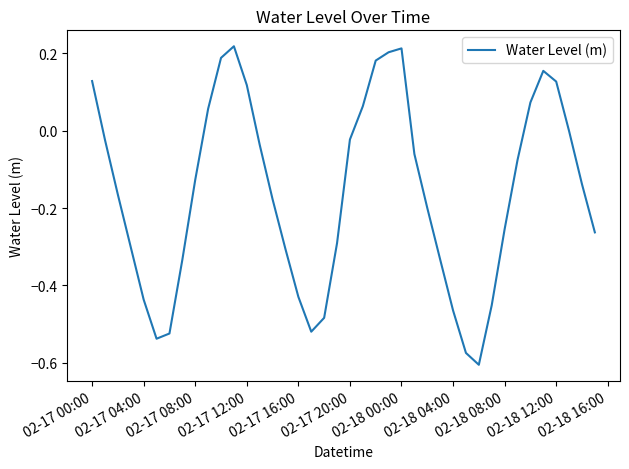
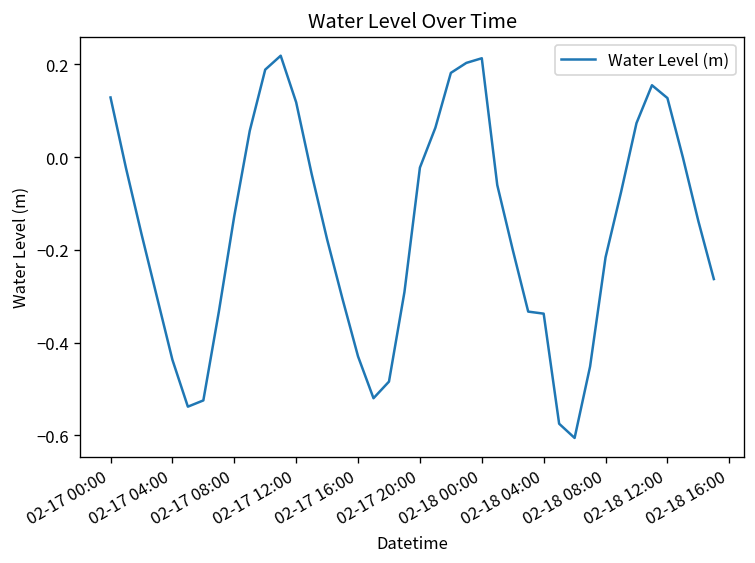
02-18 04:00: -0.46 -> -0.34
02-18 08:00: -0.25 -> -0.22
